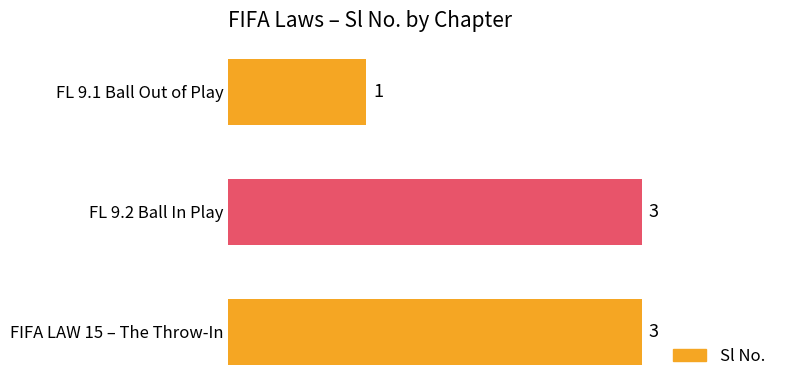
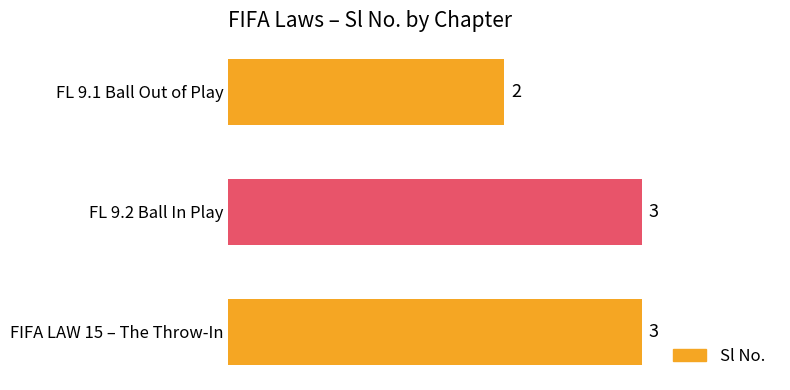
FL 9.1 Ball Out of Play: 1 -> 2
